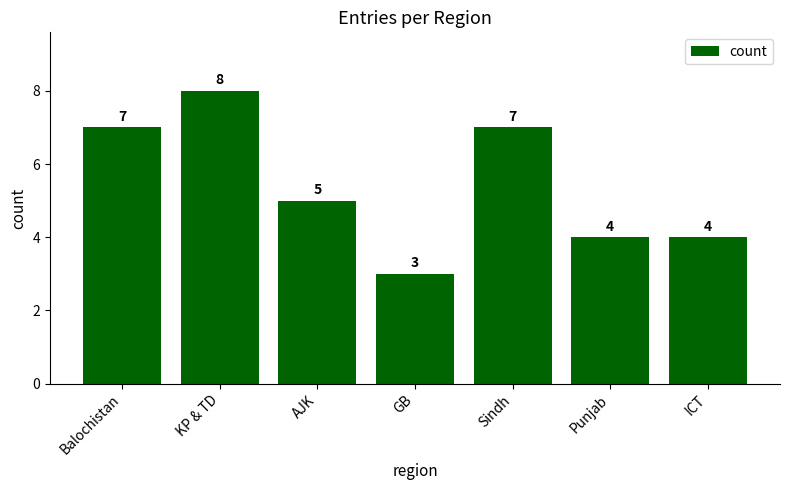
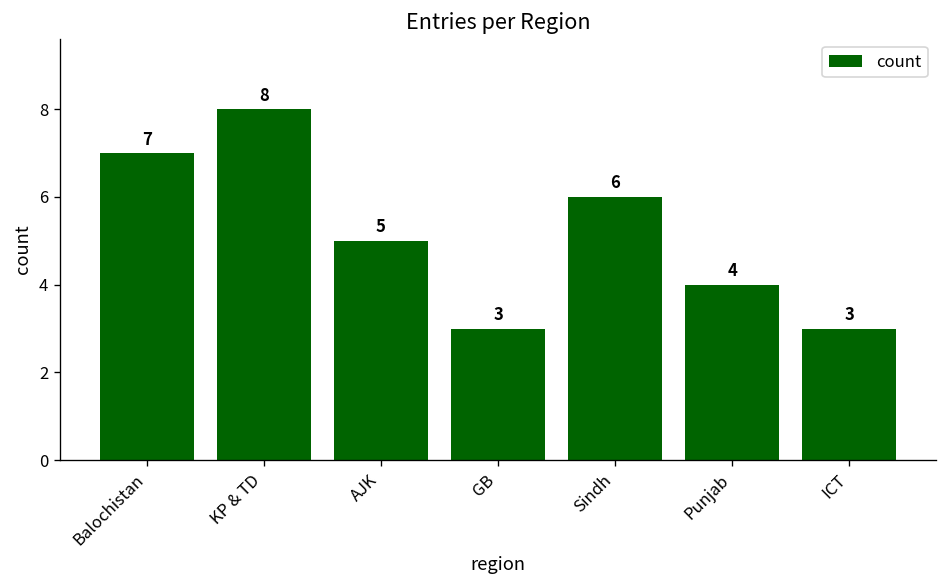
Sindh: 7 -> 6
ICT: 4 -> 3
